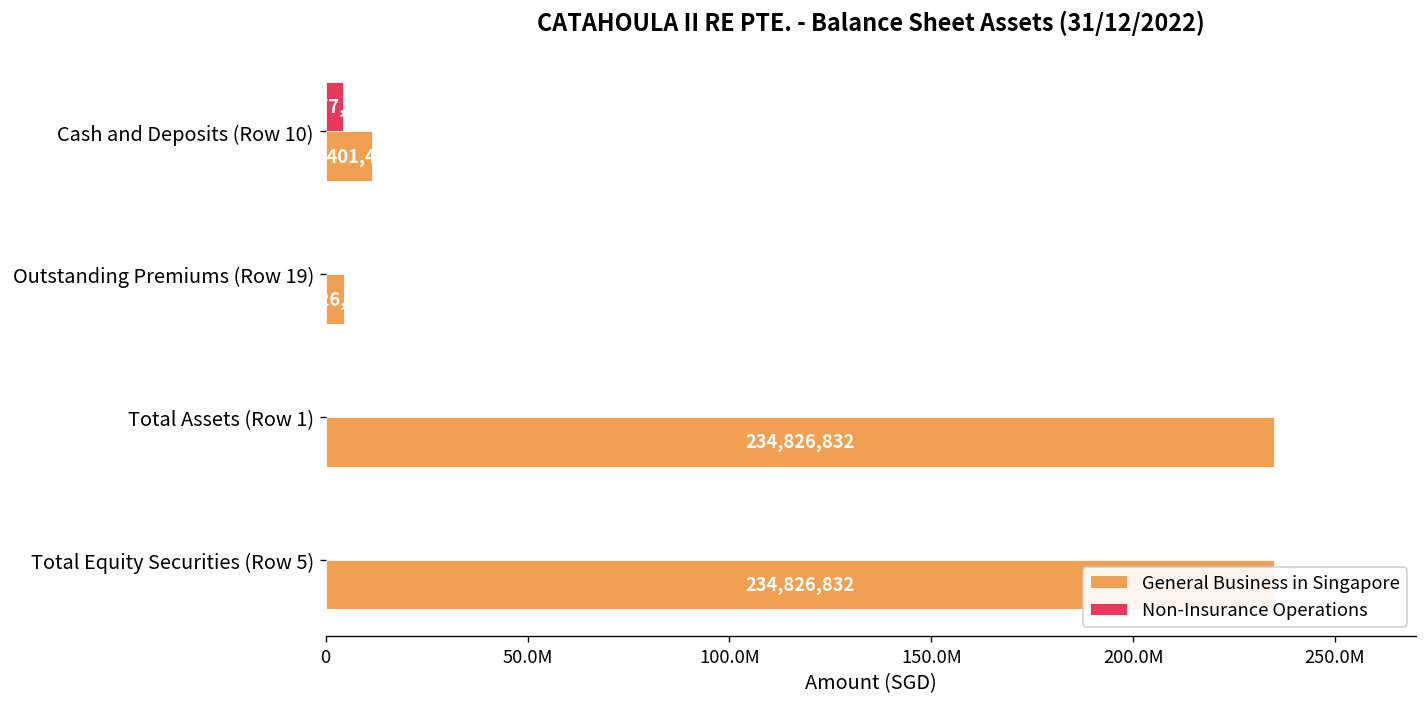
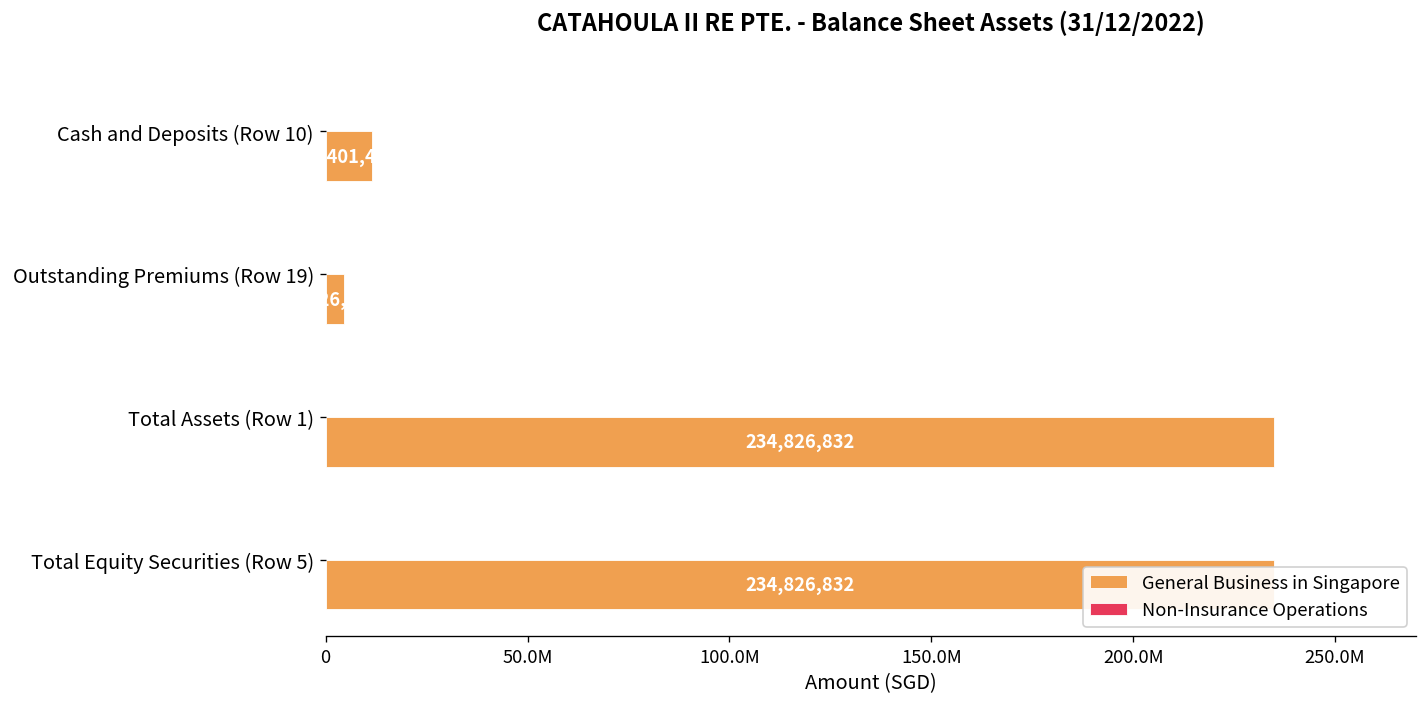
Non-Insurance Operations, Cash and Deposits (Row 10): 4000000 -> 0
